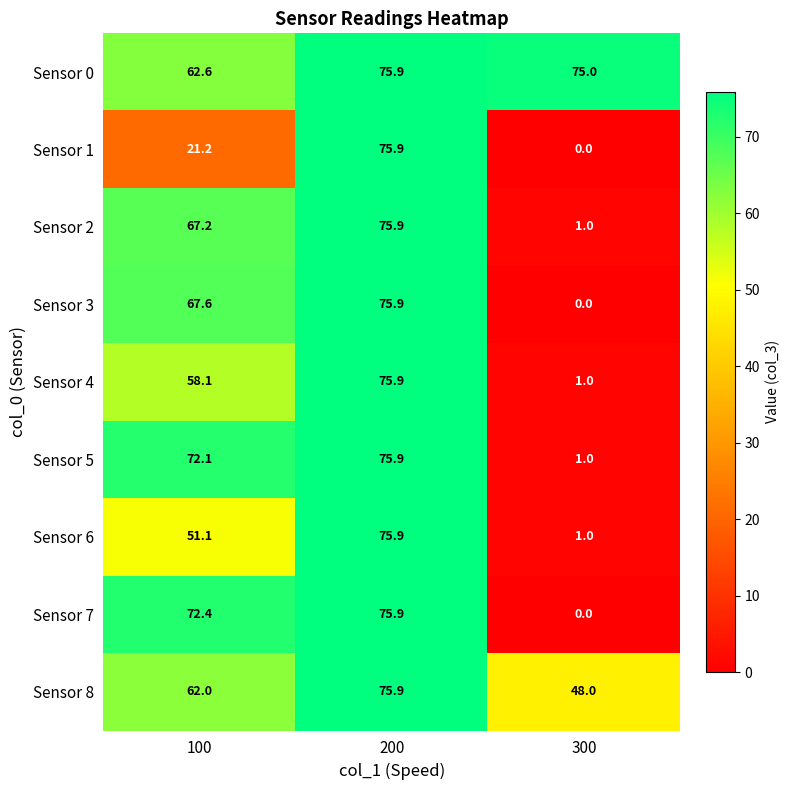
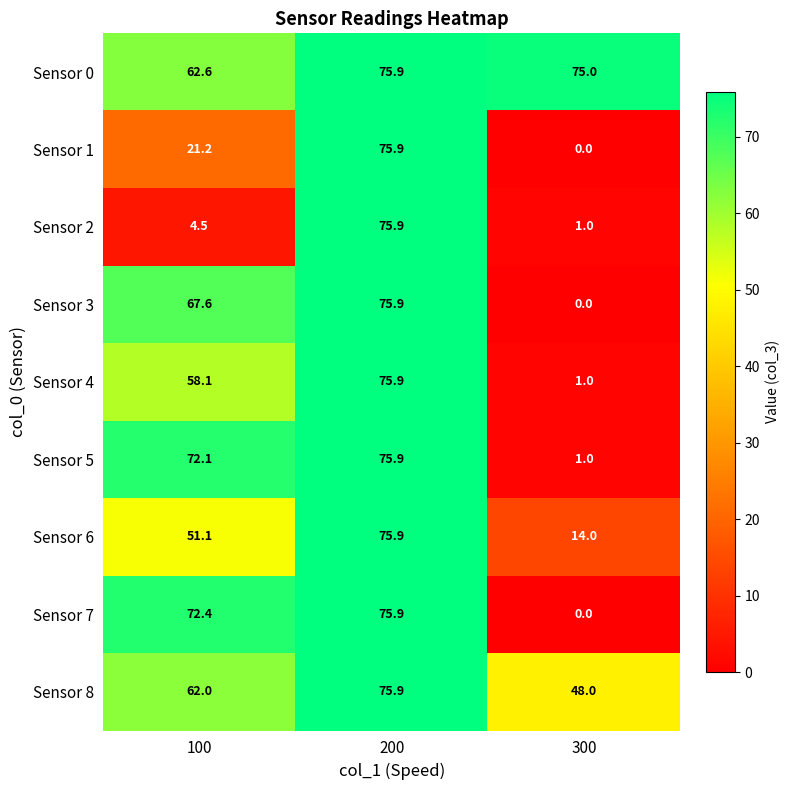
Sensor 2, 100: 67.2 -> 4.5
Sensor 6, 300: 1.0 -> 14.0
